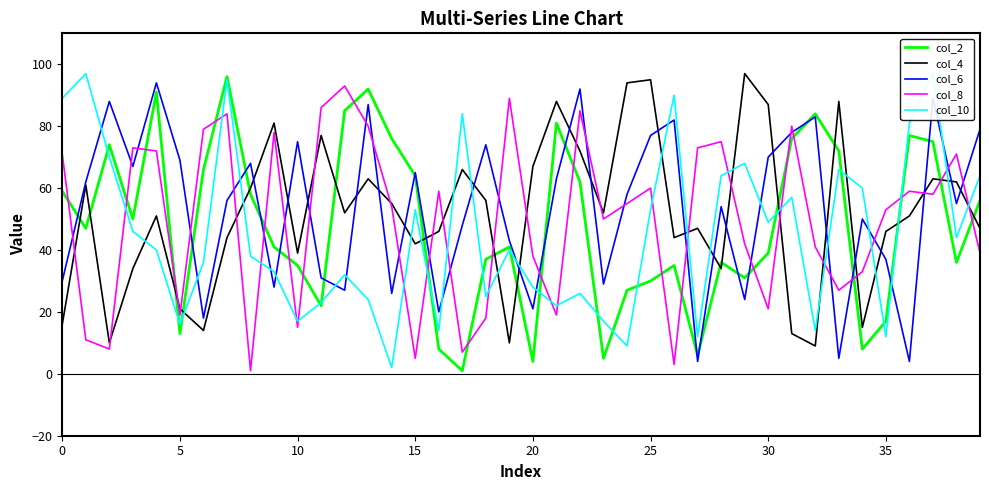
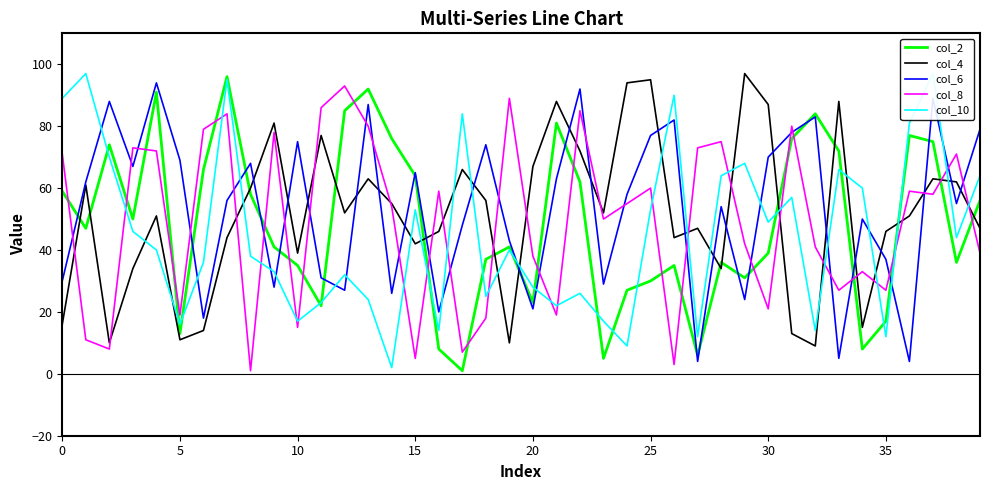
col_4, 5: 21 -> 11
col_2, 20: 4 -> 23
col_8, 35: 53 -> 27
